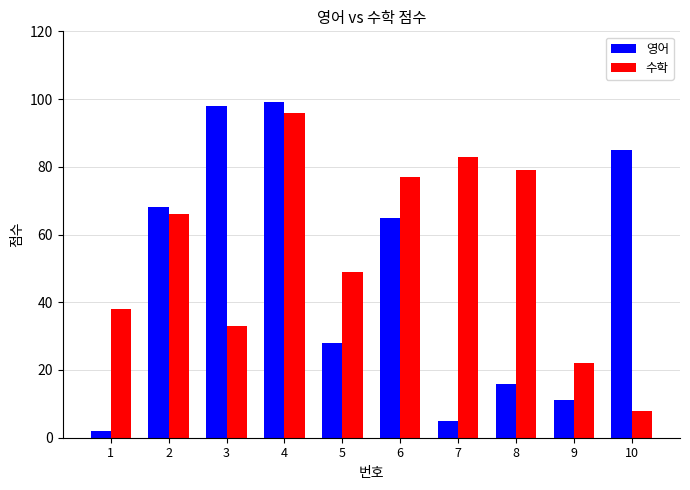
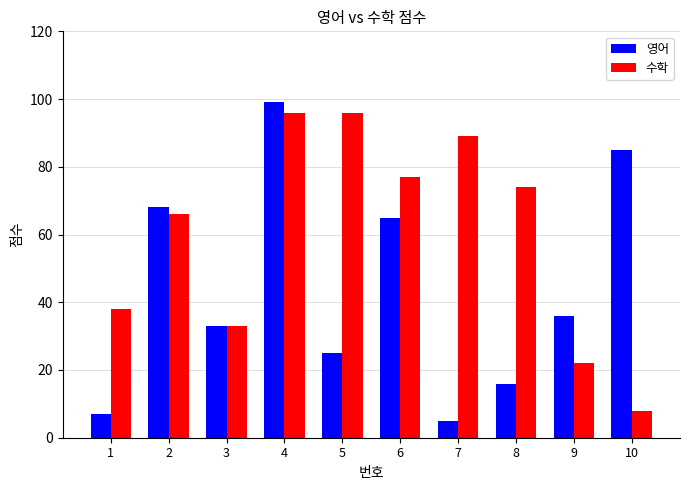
영어, 1: 2 -> 7
영어, 3: 98 -> 33
영어, 5: 28 -> 25
수학, 5: 49 -> 96
수학, 7: 83 -> 89
수학, 8: 79 -> 74
영어, 9: 11 -> 36
